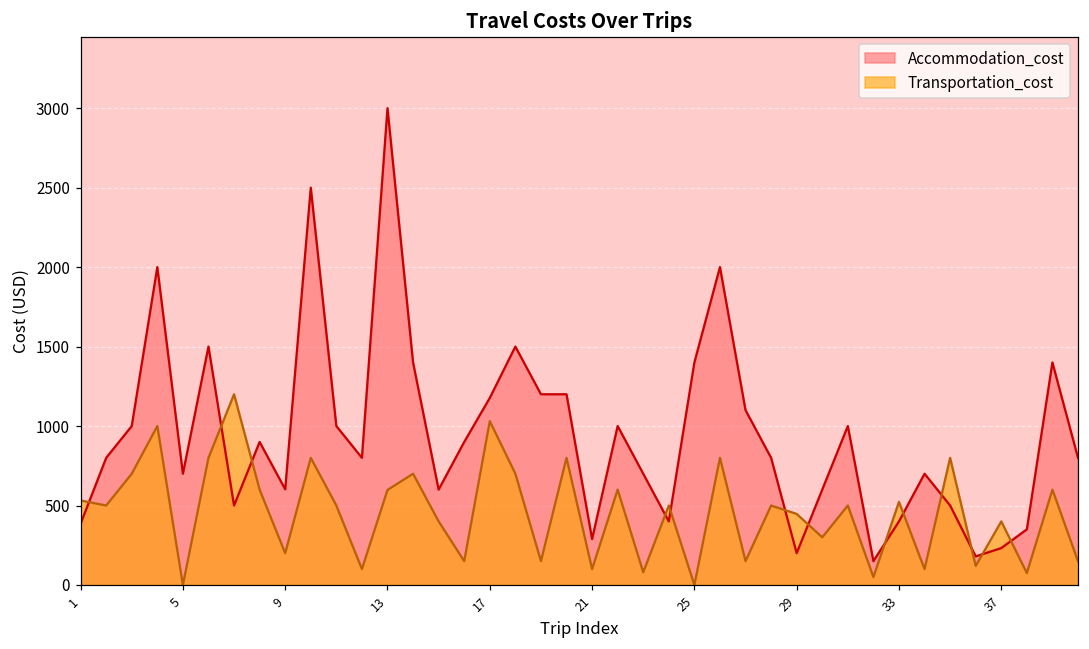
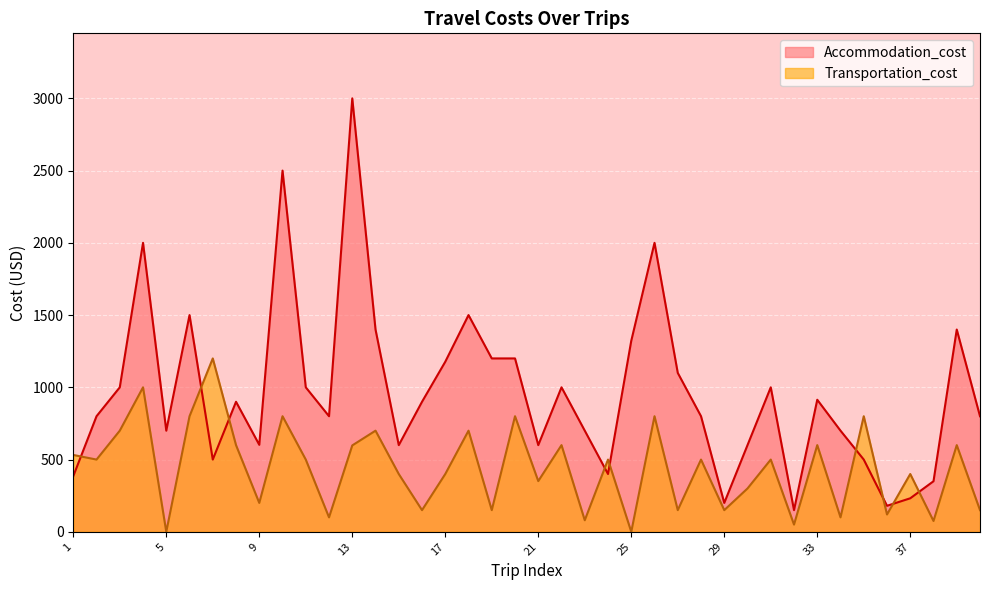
Transportation_cost, 17: 1030 -> 400
Accommodation_cost, 21: 290 -> 600
Transportation_cost, 21: 100 -> 350
Accommodation_cost, 25: 1400 -> 1320
Transportation_cost, 29: 450 -> 150
Accommodation_cost, 33: 400 -> 910
Transportation_cost, 33: 520 -> 600
